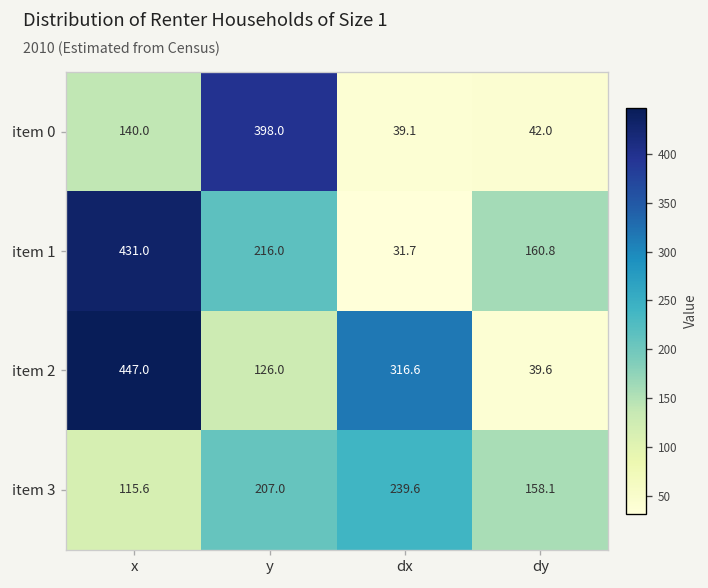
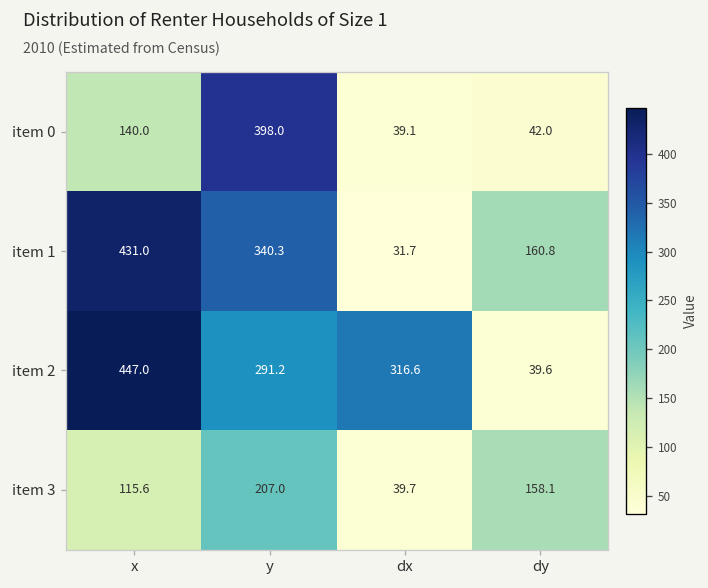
item 1, y: 216.0 -> 340.3
item 2, y: 126.0 -> 291.2
item 3, dx: 239.6 -> 39.7
